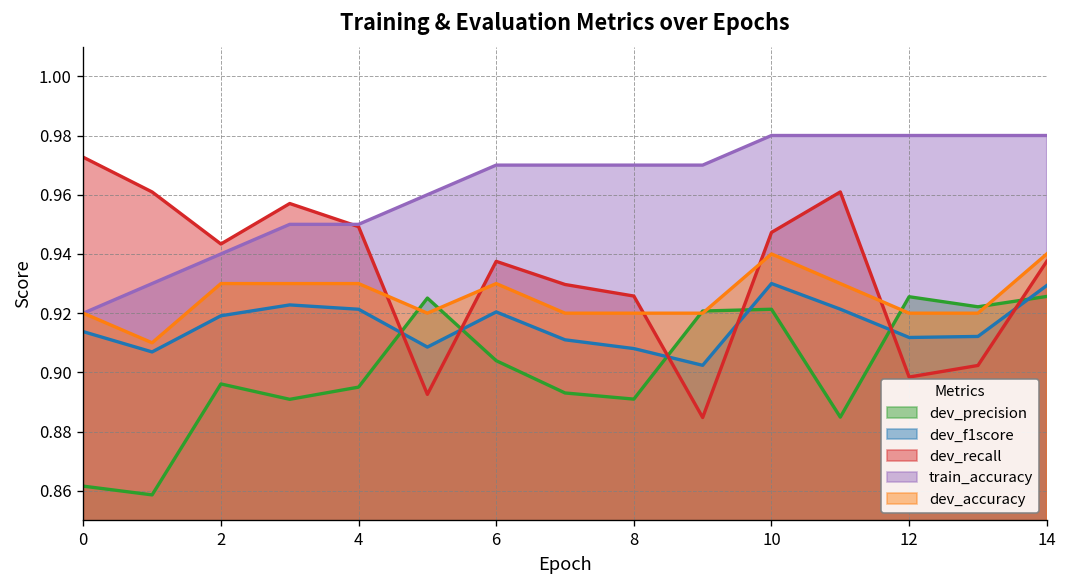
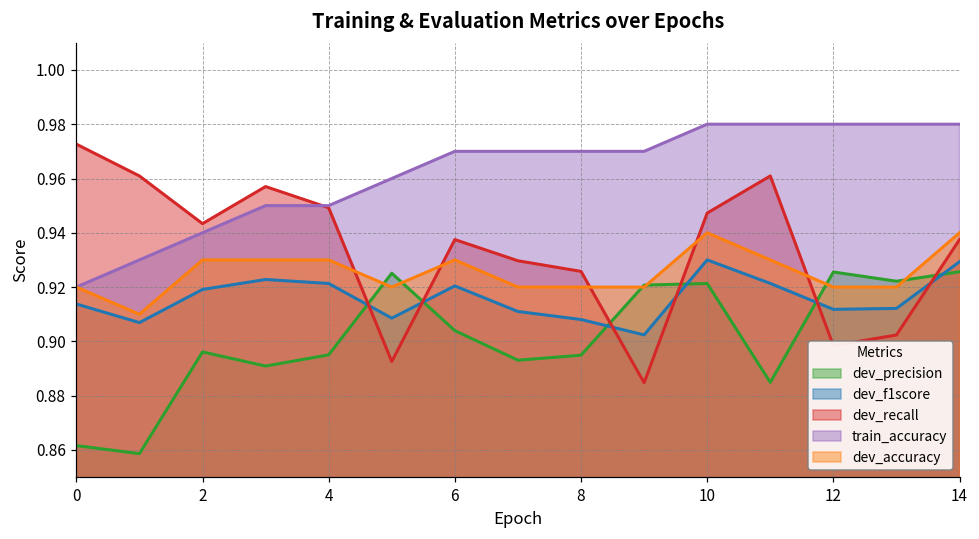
dev_precision, 8: 0.891 -> 0.895
